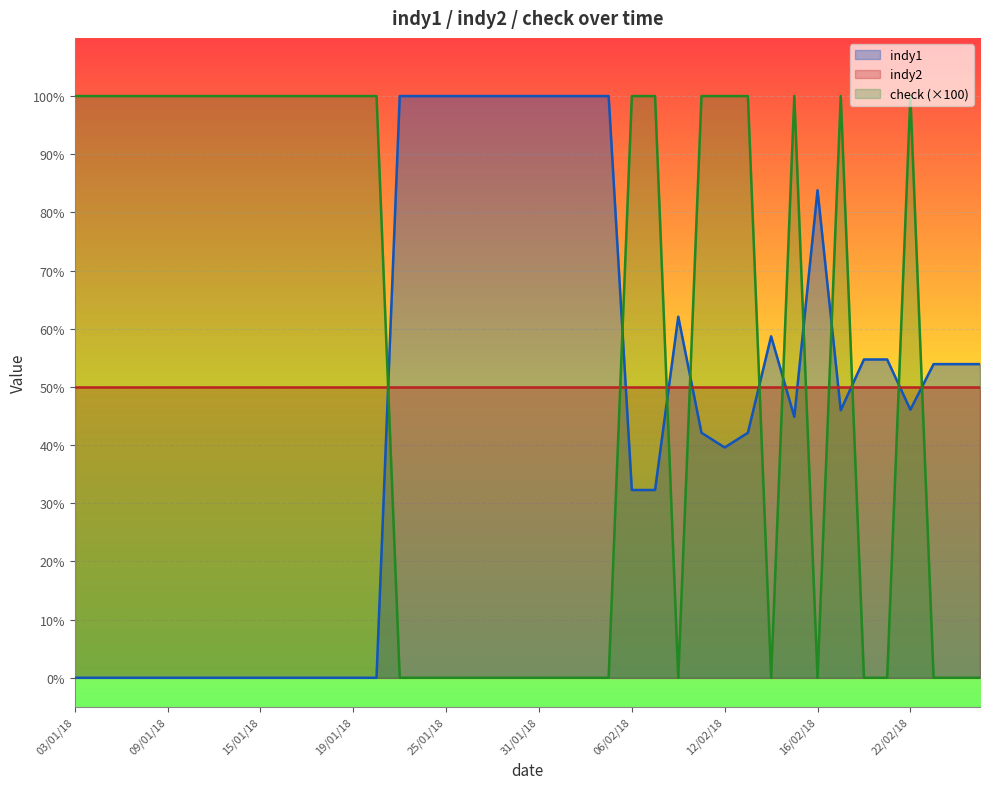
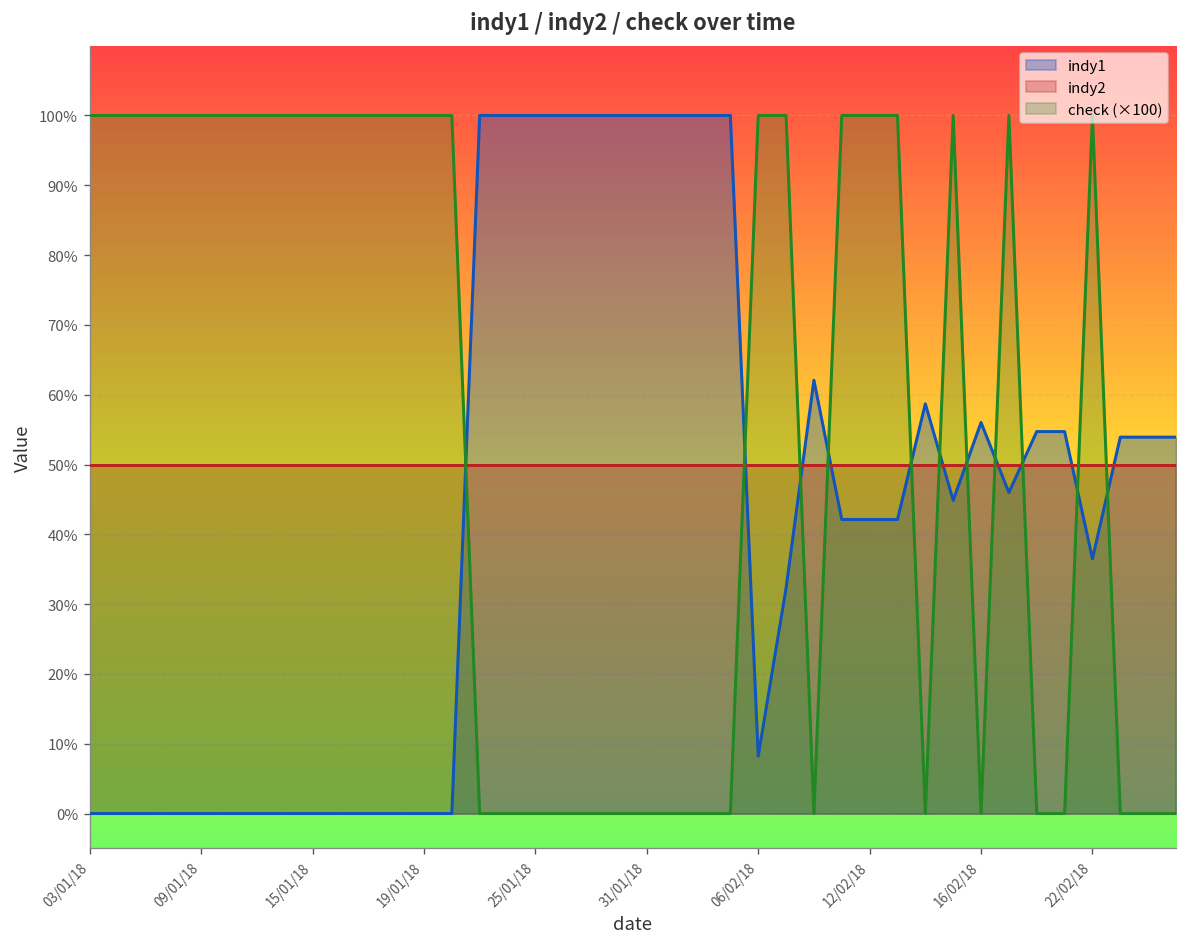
indy1, 06/02/18: 32% -> 8%
indy1, 12/02/18: 40% -> 42%
indy1, 16/02/18: 84% -> 56%
indy1, 22/02/18: 46% -> 37%
